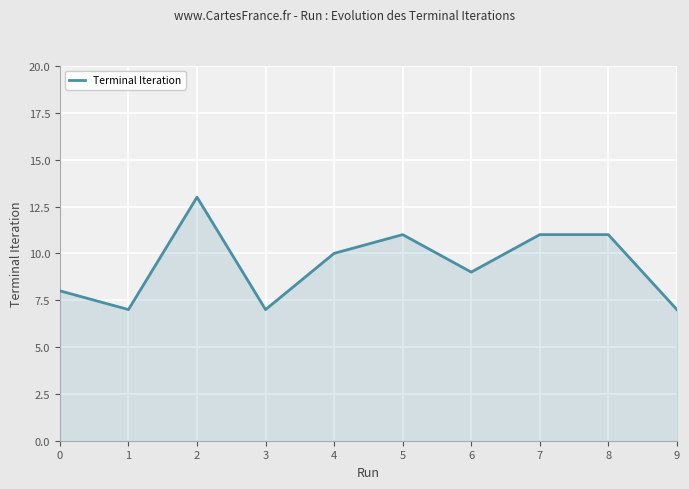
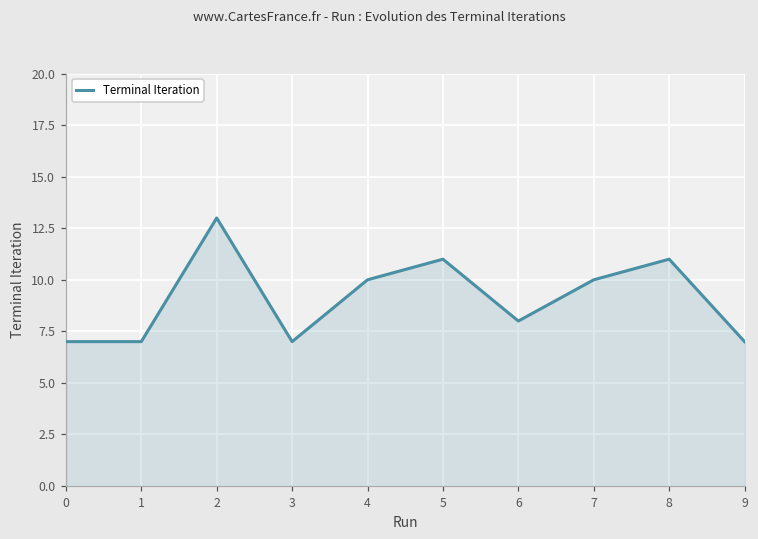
0: 8 -> 7
6: 9 -> 8
7: 11 -> 10
